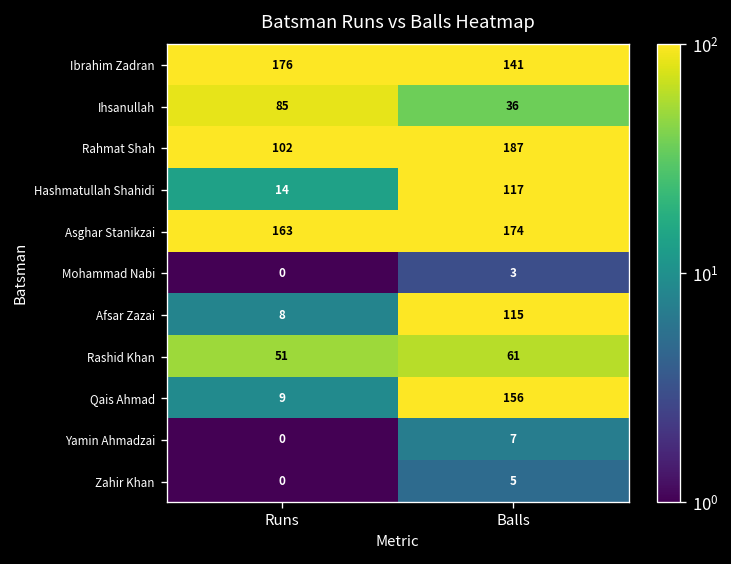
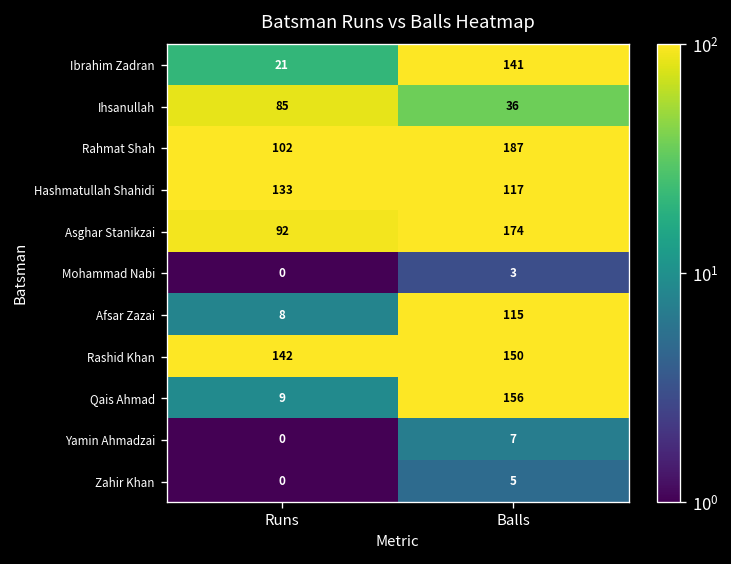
Ibrahim Zadran, Runs: 176 -> 21
Hashmatullah Shahidi, Runs: 14 -> 133
Asghar Stanikzai, Runs: 163 -> 92
Rashid Khan, Runs: 51 -> 142
Rashid Khan, Balls: 61 -> 150
